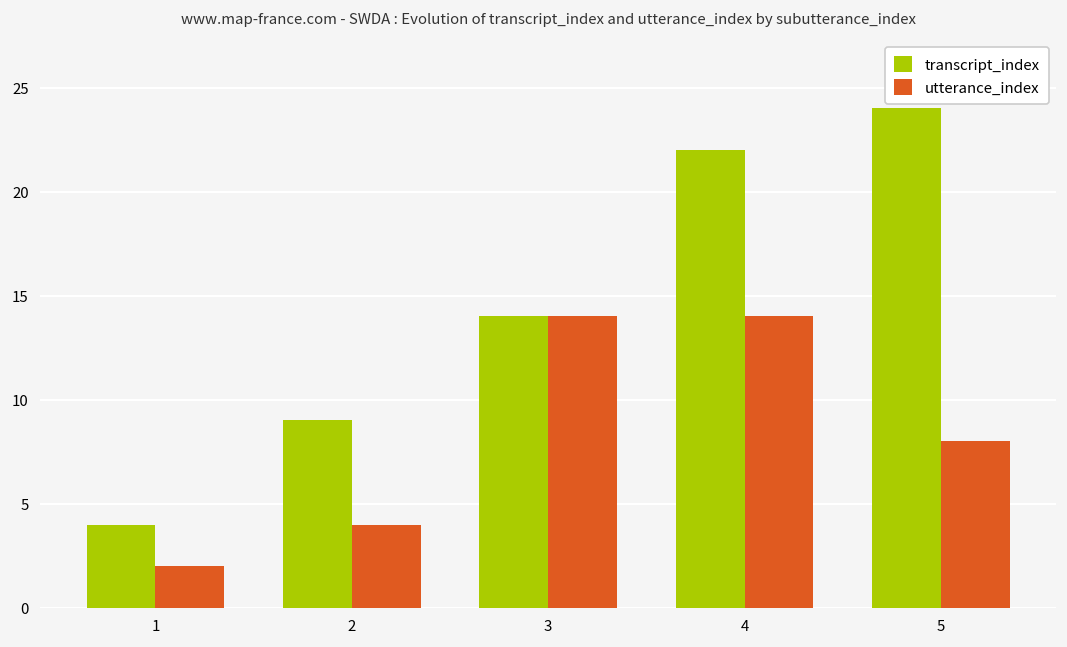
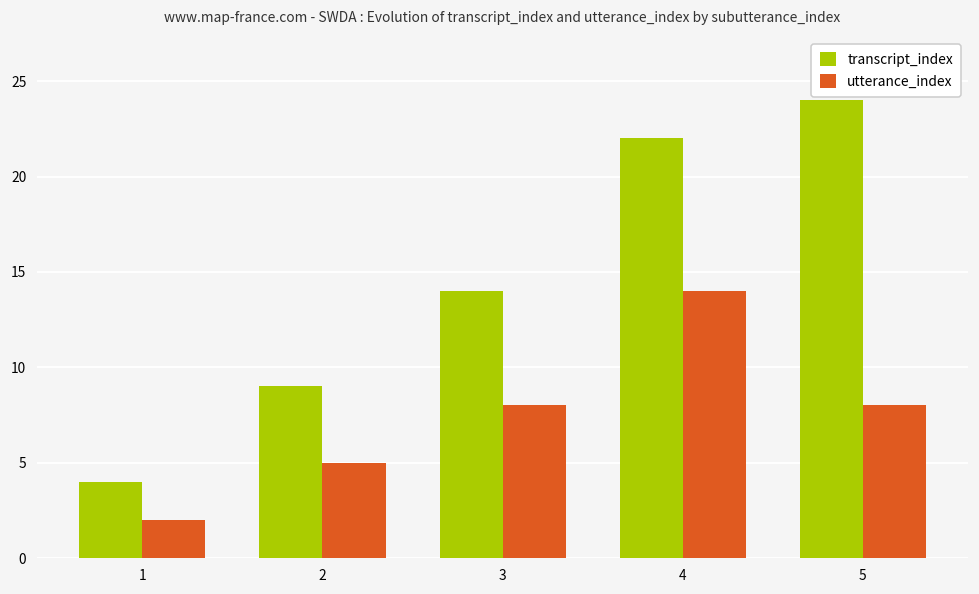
utterance_index, 2: 4 -> 5
utterance_index, 3: 14 -> 8
